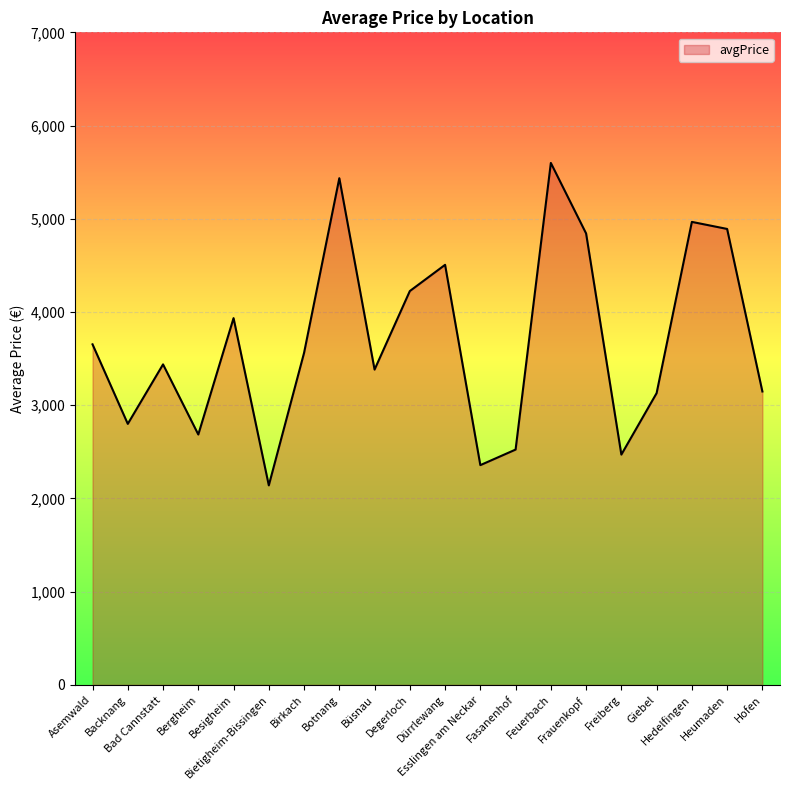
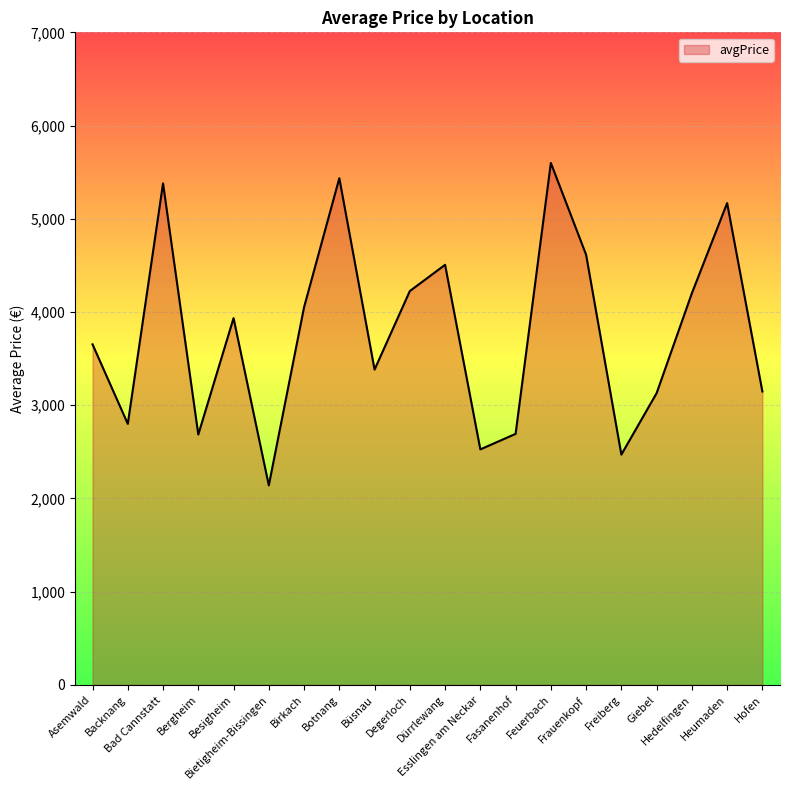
Bad Cannstatt: 3,400 -> 5,400
Birkach: 3,600 -> 4,100
Esslingen am Neckar: 2,400 -> 2,500
Fasanenhof: 2,500 -> 2,700
Frauenkopf: 4,800 -> 4,600
Hedelfingen: 5,000 -> 4,200
Heumaden: 4,900 -> 5,200
